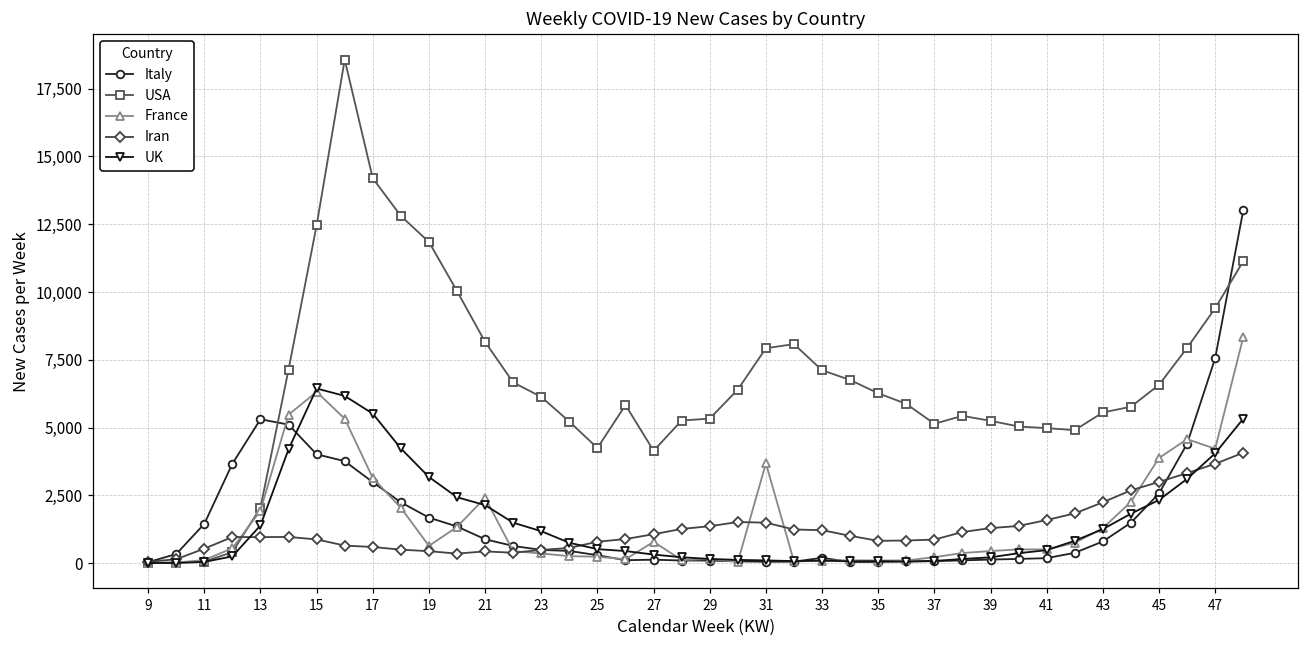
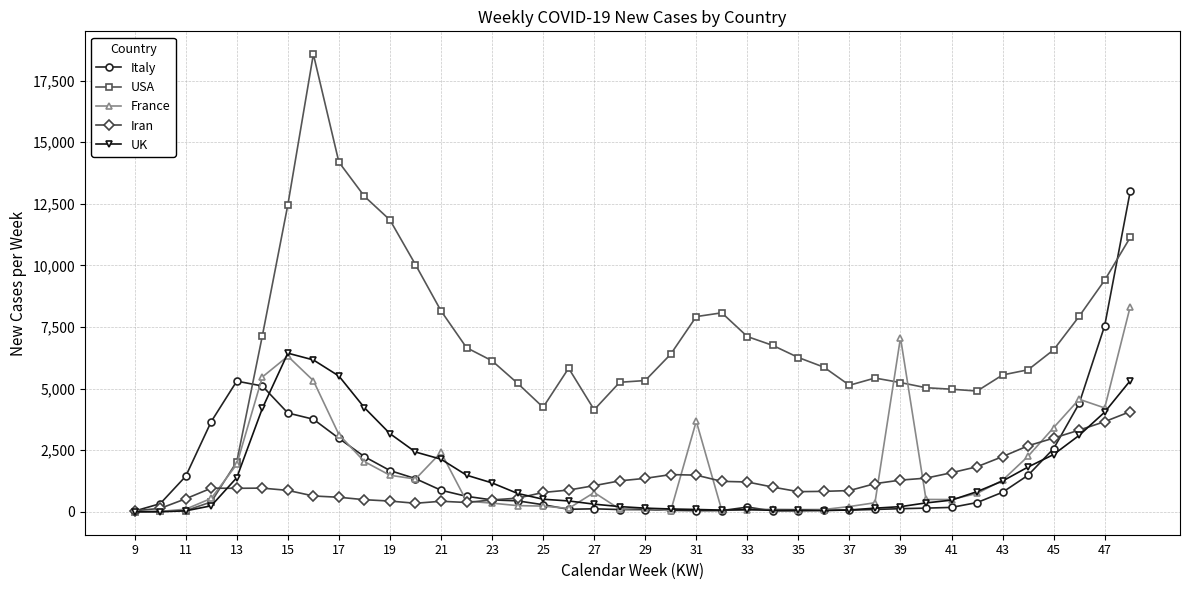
France, 19: 600 -> 1,500
France, 39: 400 -> 7,100
France, 45: 3,900 -> 3,400
